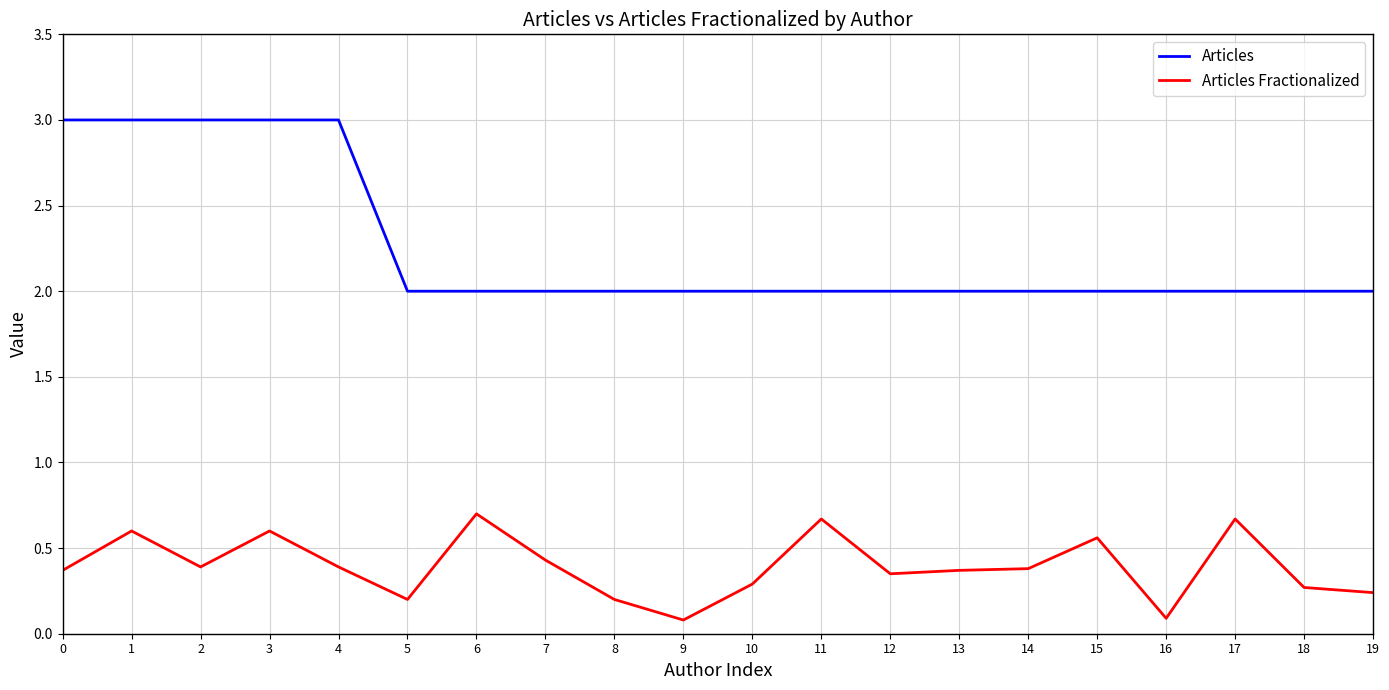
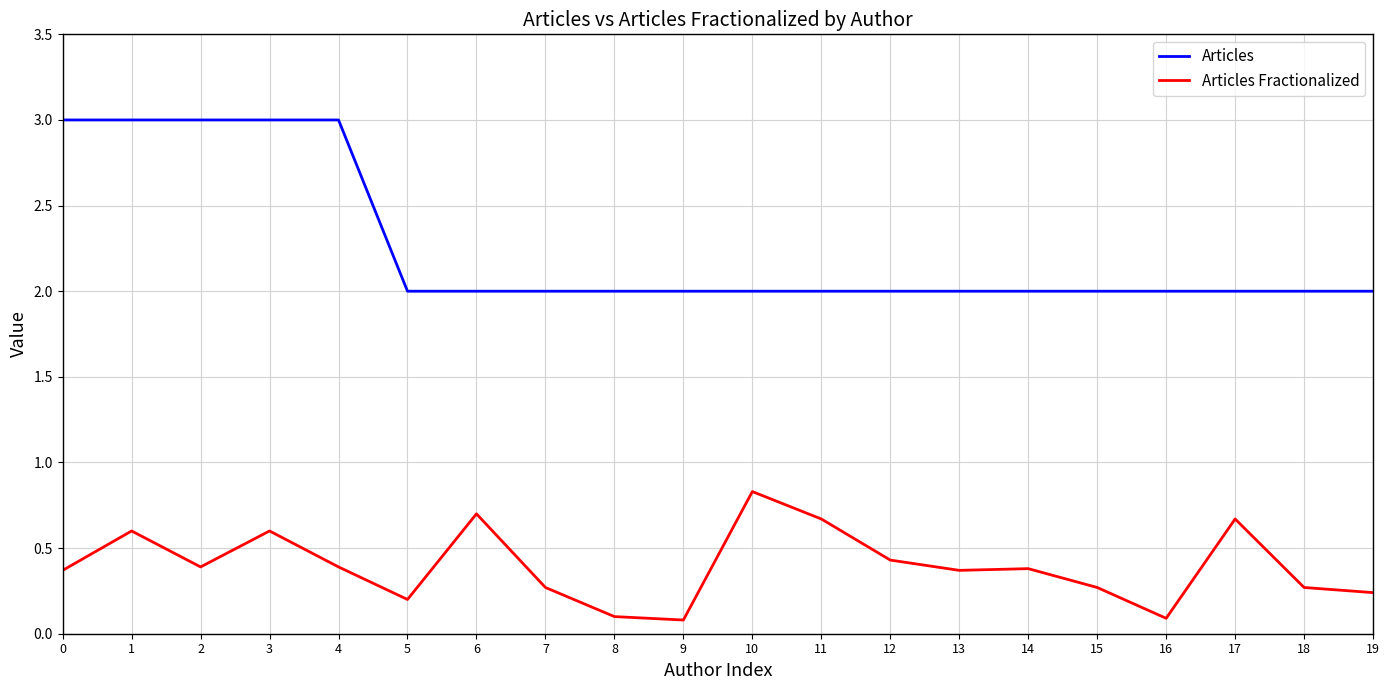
Articles Fractionalized, 7: 0.43 -> 0.27
Articles Fractionalized, 8: 0.2 -> 0.1
Articles Fractionalized, 10: 0.29 -> 0.83
Articles Fractionalized, 12: 0.35 -> 0.43
Articles Fractionalized, 15: 0.56 -> 0.27
